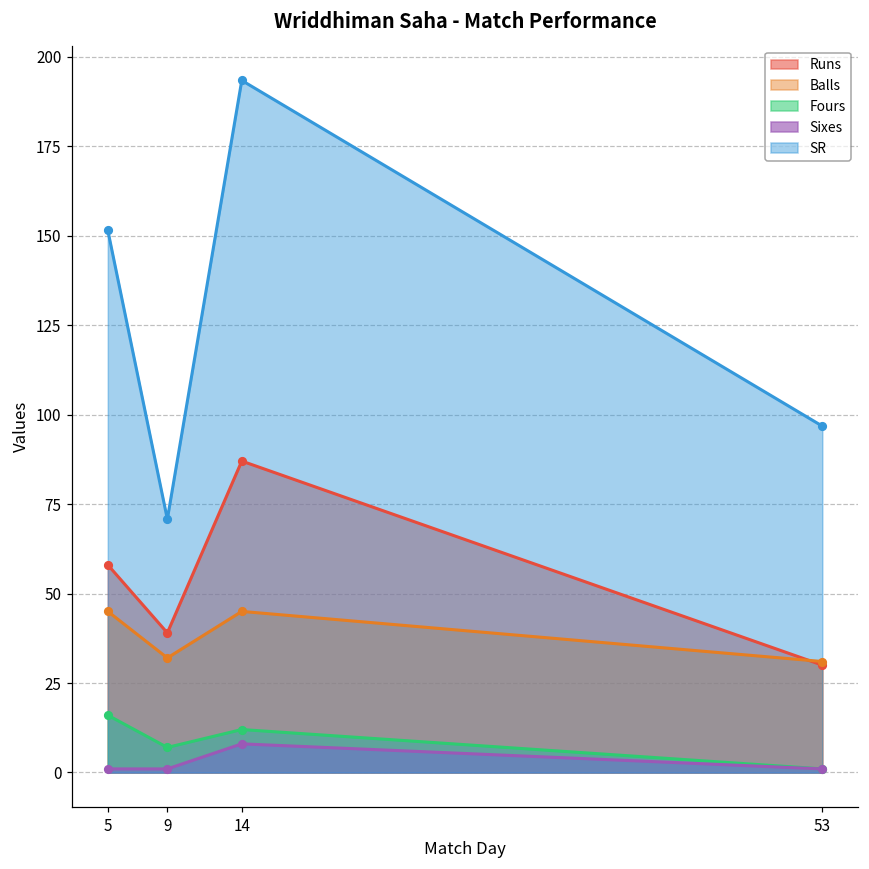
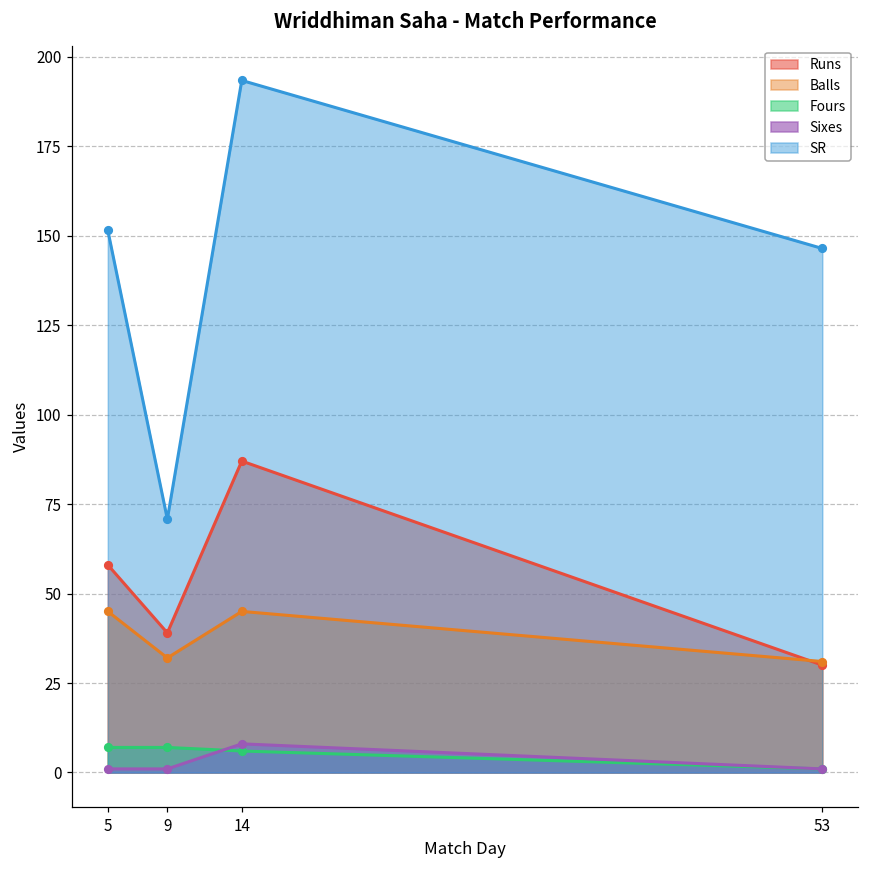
Fours, 5: 16 -> 7
Fours, 14: 12 -> 6
SR, 53: 97 -> 146
